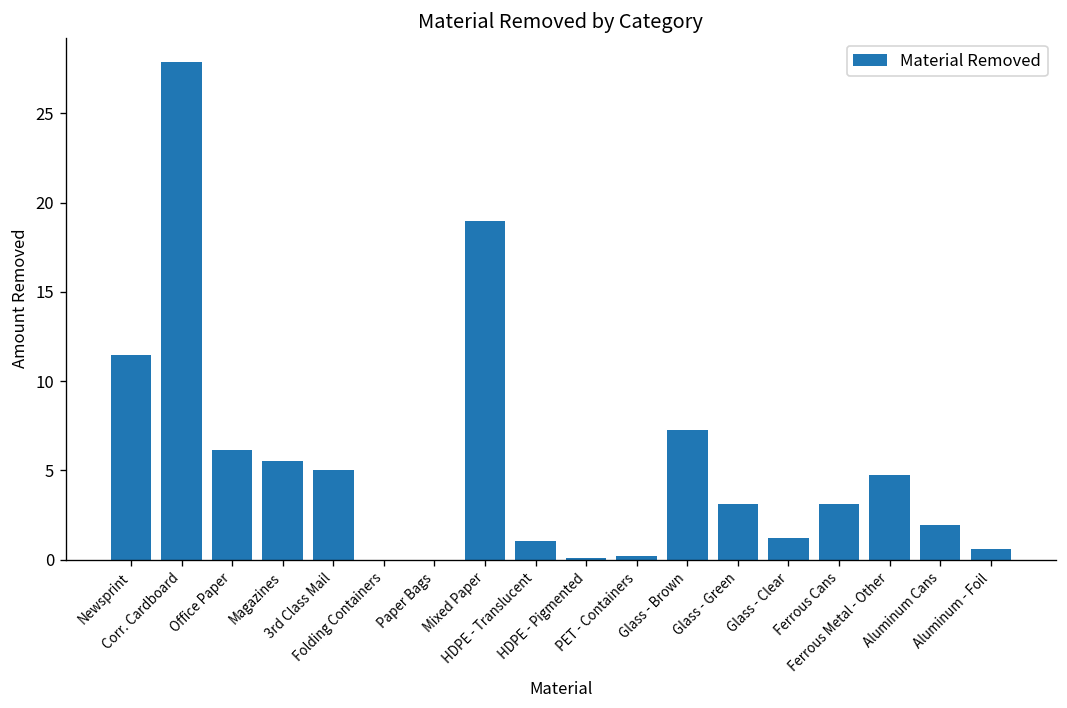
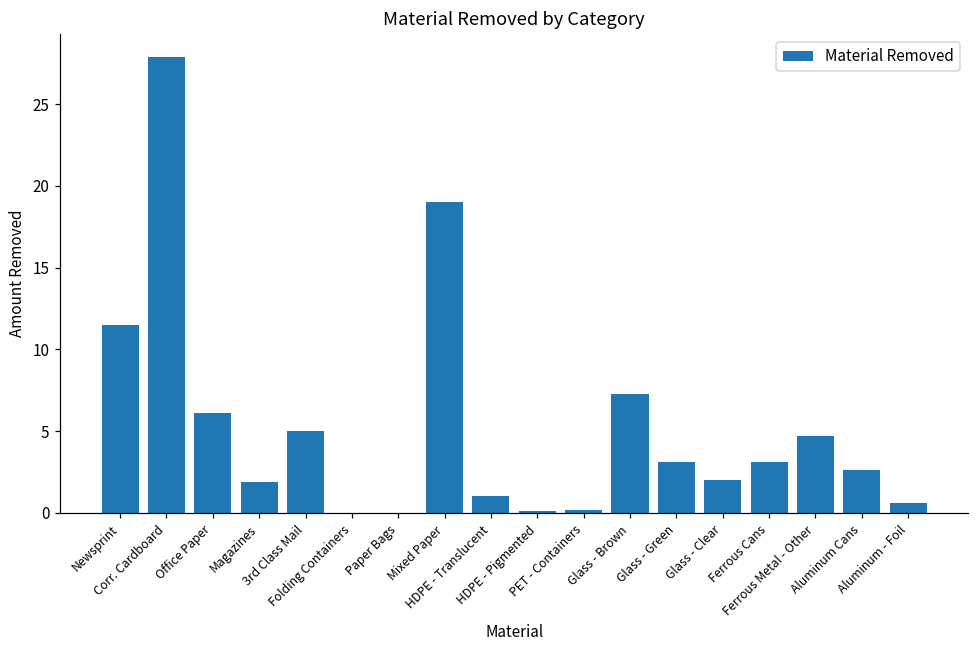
Magazines: 5.5 -> 1.9
Glass - Clear: 1.2 -> 2.0
Aluminum Cans: 1.9 -> 2.6
